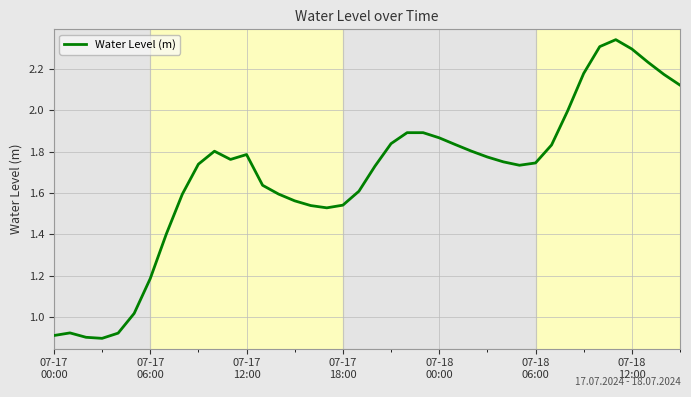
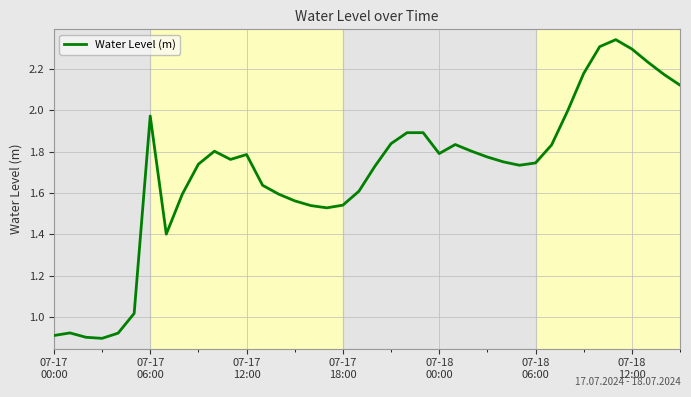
07-17 06:00: 1.18 -> 1.97
07-18 00:00: 1.87 -> 1.79
